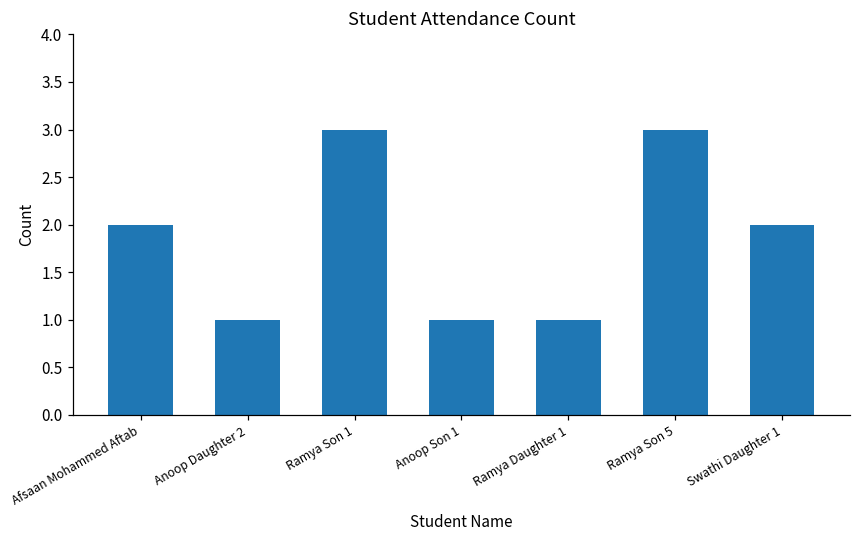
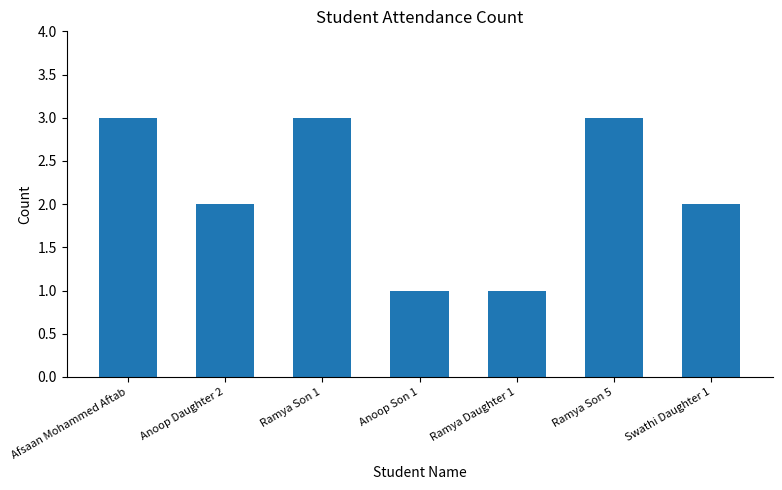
Afsaan Mohammed Aftab: 2 -> 3
Anoop Daughter 2: 1 -> 2
